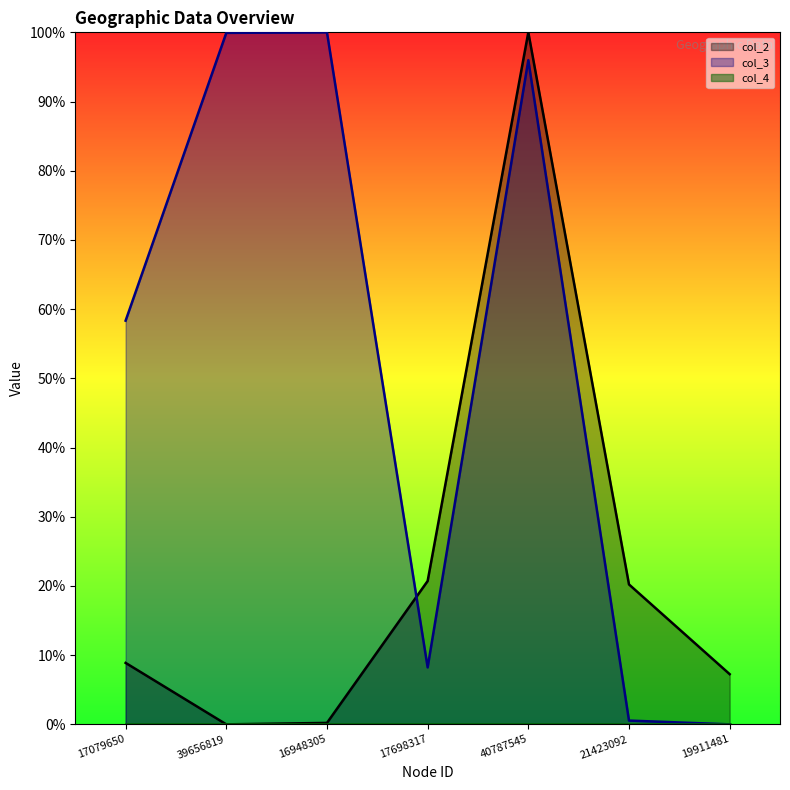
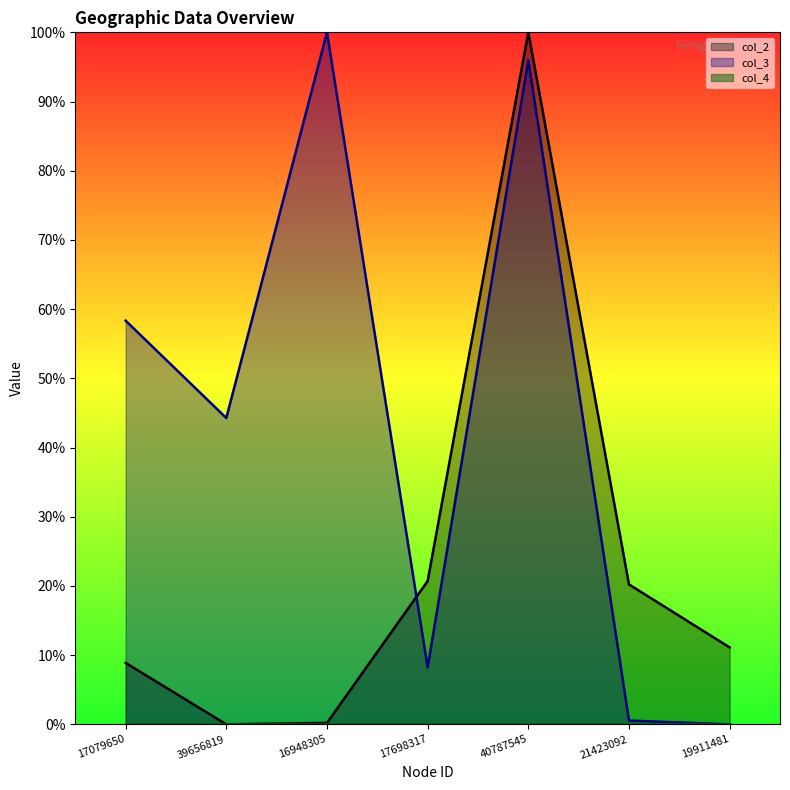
col_3, 39656819: 100% -> 44%
col_2, 19911481: 7% -> 11%
